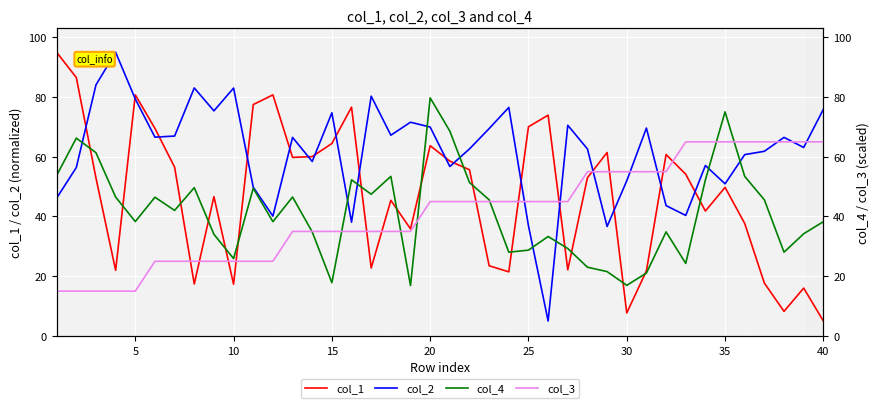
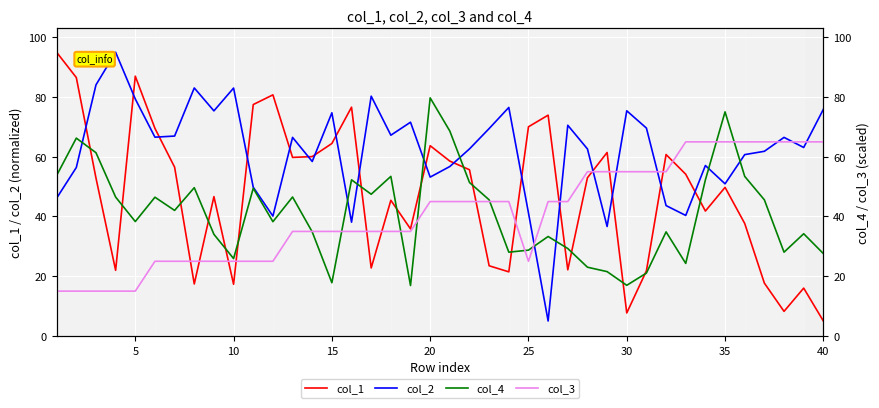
col_1, 5: 81 -> 87
col_2, 20: 70 -> 53
col_2, 25: 37 -> 41
col_2, 30: 52 -> 75
col_3, 25: 45 -> 25
col_4, 40: 38 -> 28
